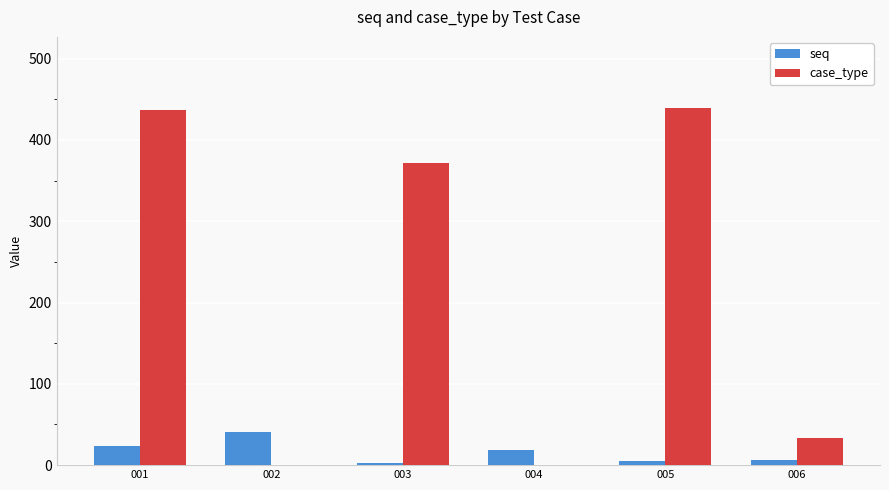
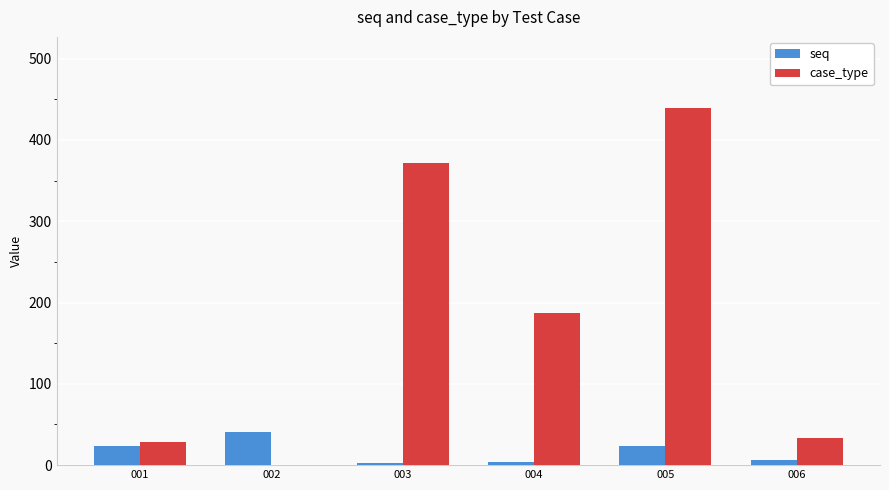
case_type, 001: 440 -> 30
seq, 004: 20 -> 0
case_type, 004: 0 -> 190
seq, 005: 10 -> 20
